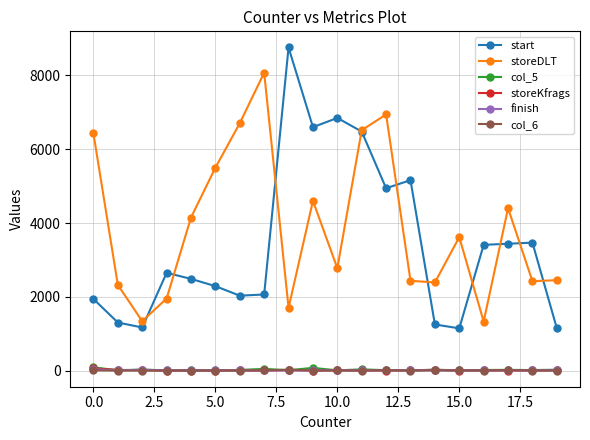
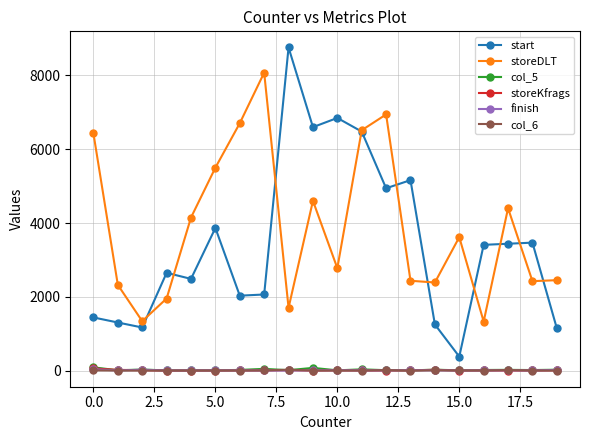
start, 0.0: 1900 -> 1400
start, 5.0: 2300 -> 3900
start, 15.0: 1100 -> 400
